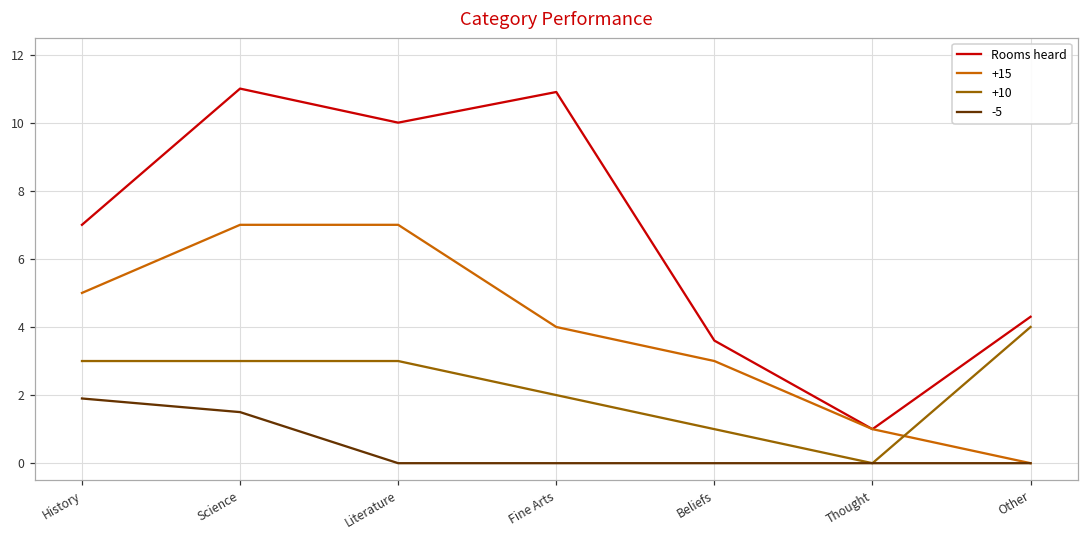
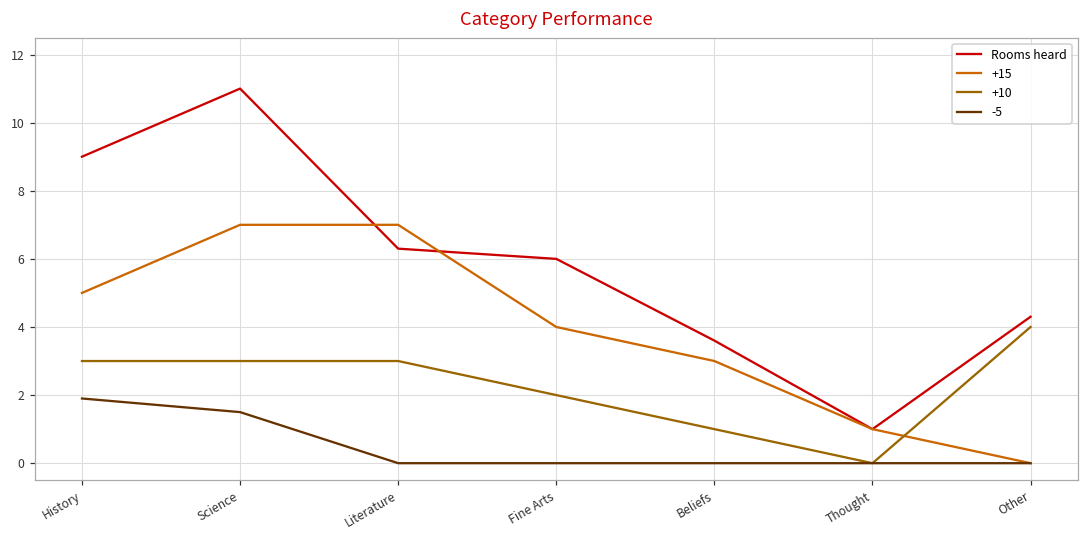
Rooms heard, History: 7 -> 9
Rooms heard, Literature: 10.0 -> 6.3
Rooms heard, Fine Arts: 10.9 -> 6.0
